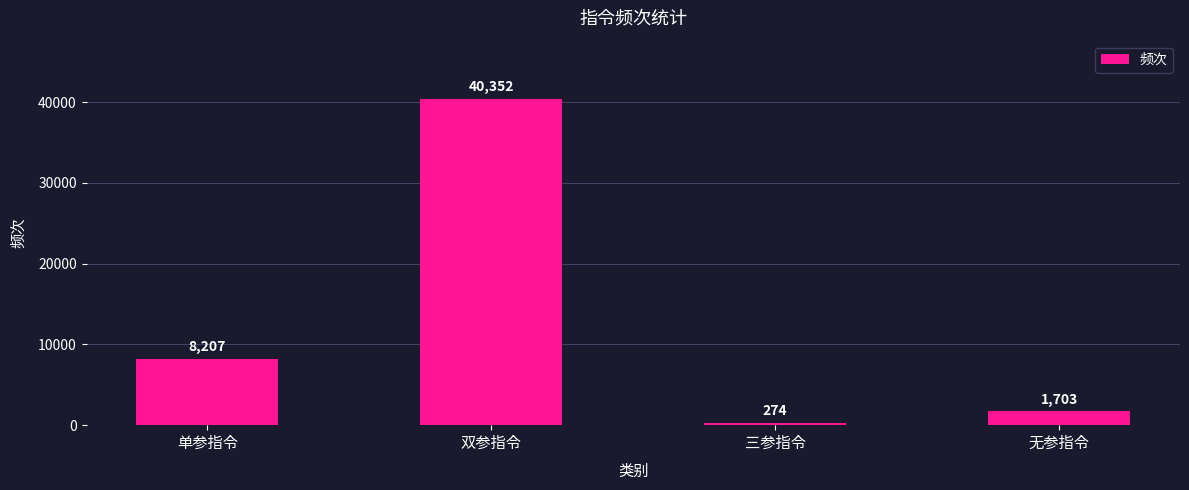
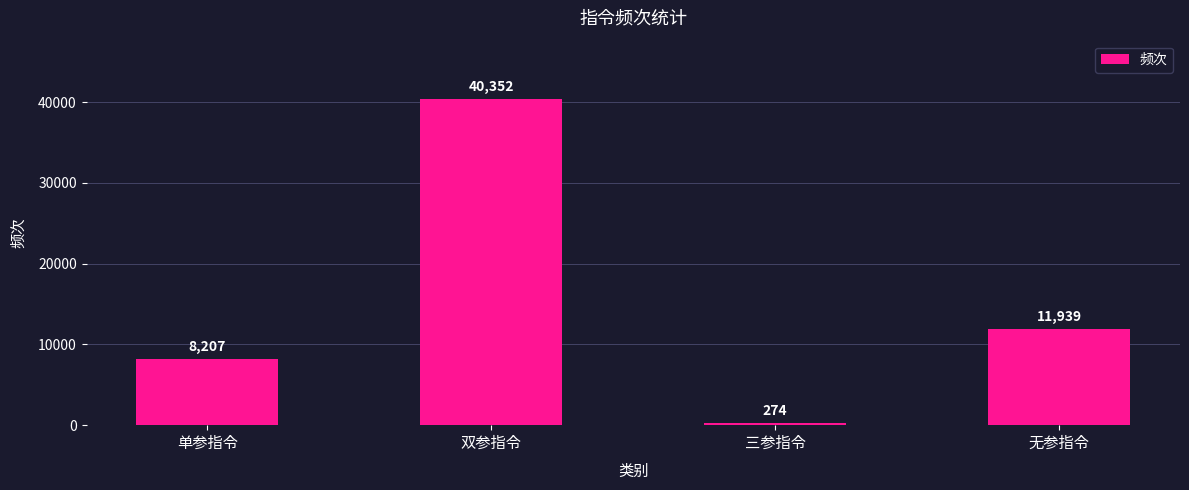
无参指令: 1,703 -> 11,939
